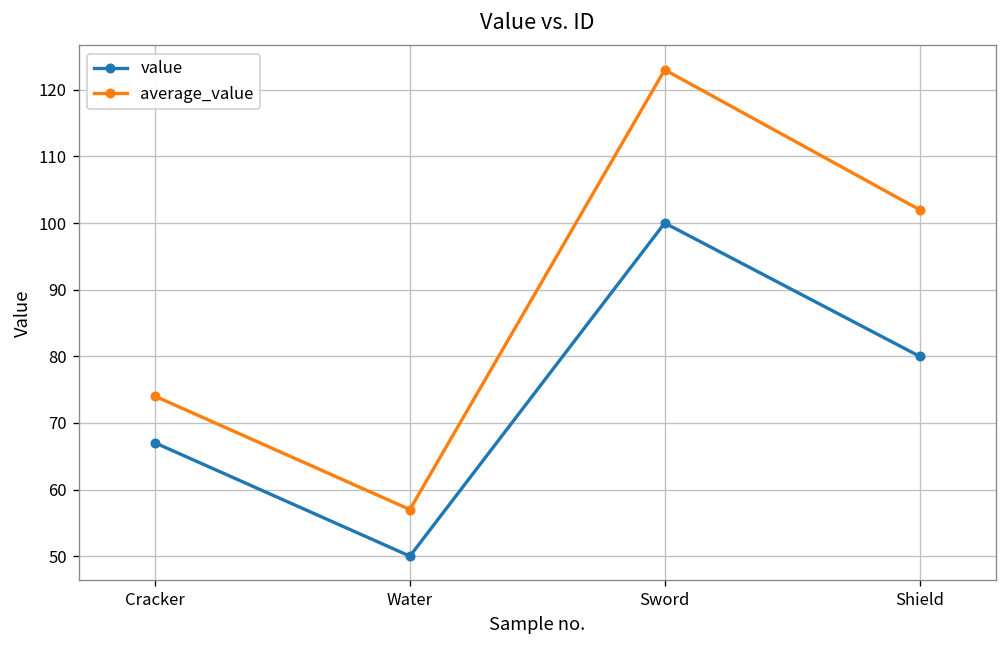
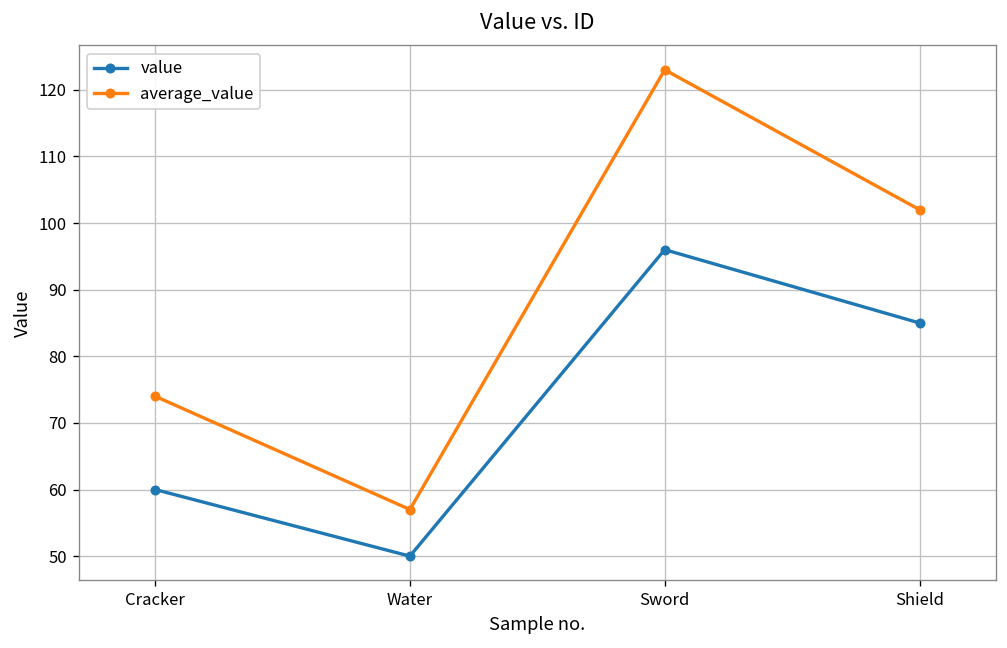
value, Cracker: 67 -> 60
value, Sword: 100 -> 96
value, Shield: 80 -> 85
